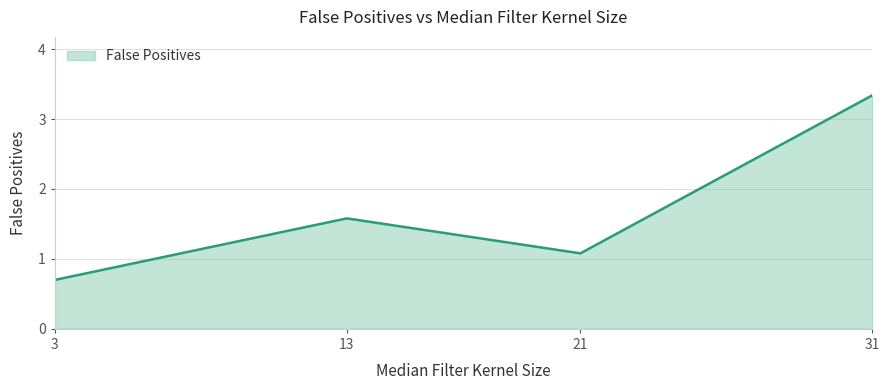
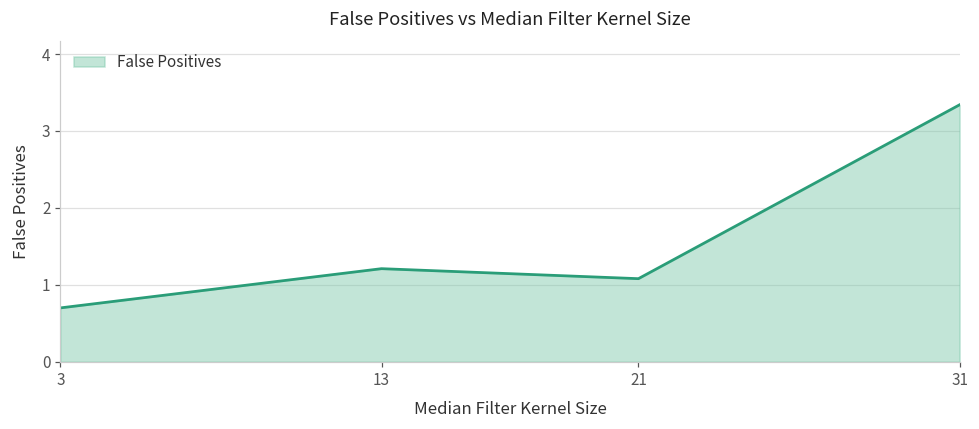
13: 1.6 -> 1.2
